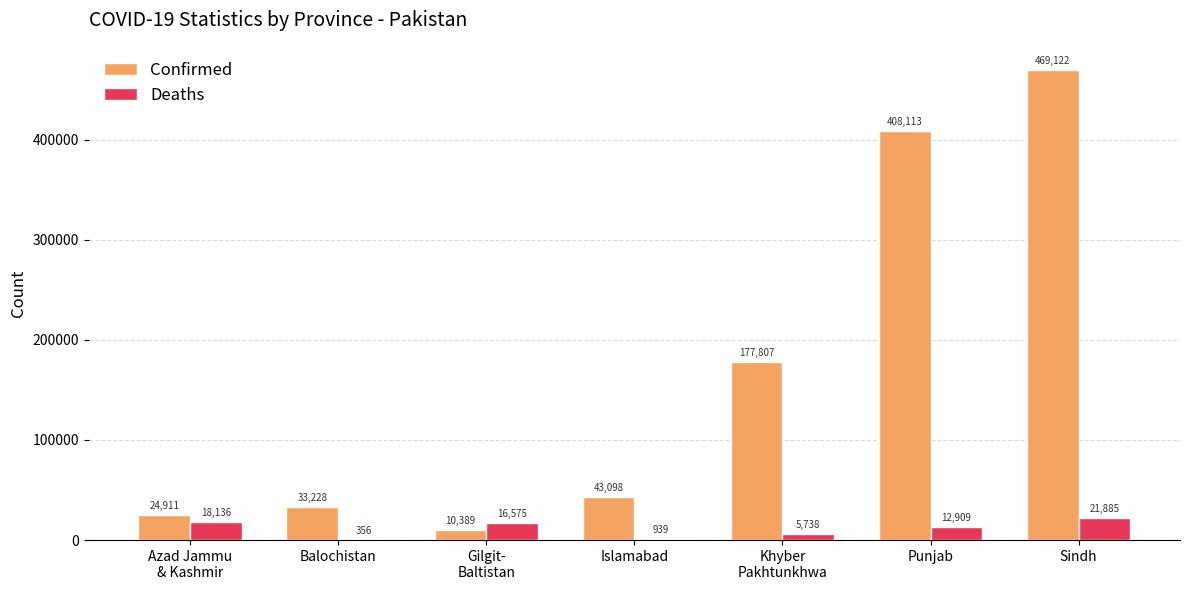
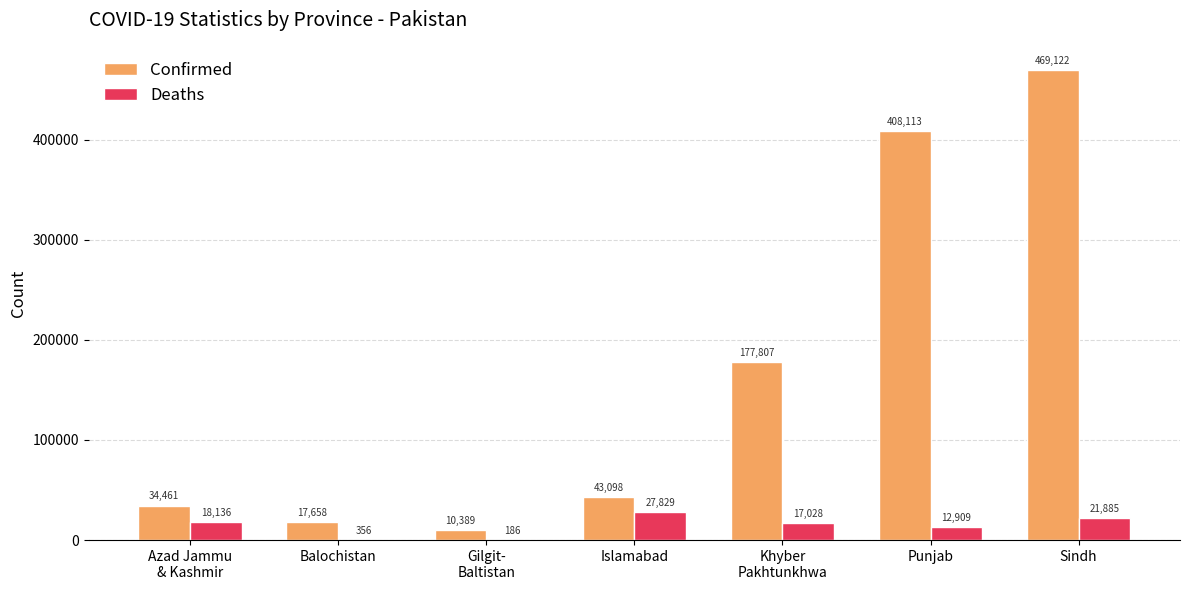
Confirmed, Azad Jammu & Kashmir: 24,911 -> 34,461
Confirmed, Balochistan: 33,228 -> 17,658
Deaths, Gilgit- Baltistan: 16,575 -> 186
Deaths, Islamabad: 939 -> 27,829
Deaths, Khyber Pakhtunkhwa: 5,738 -> 17,028
